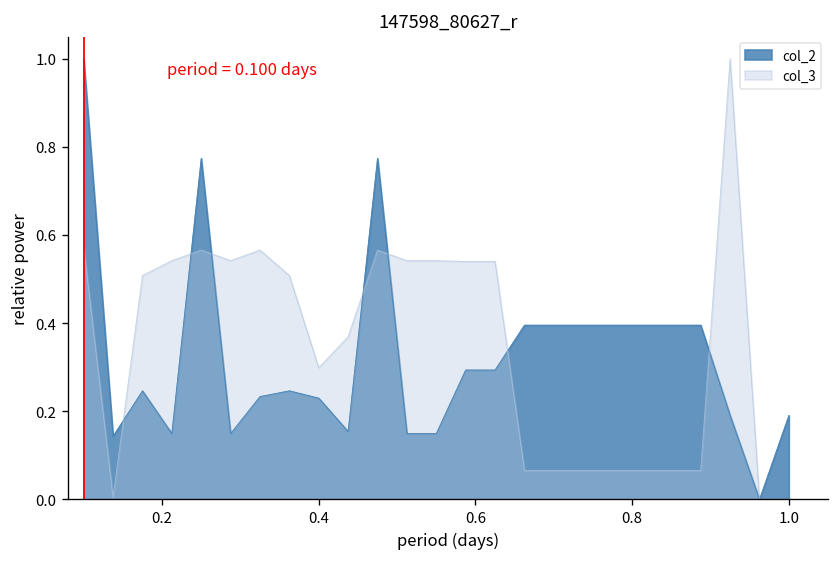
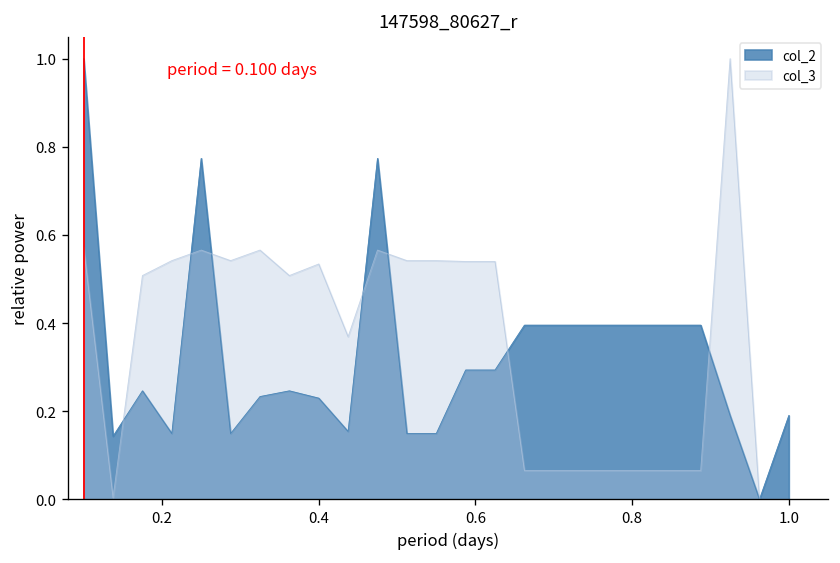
col_3, 0.4: 0.30 -> 0.53
